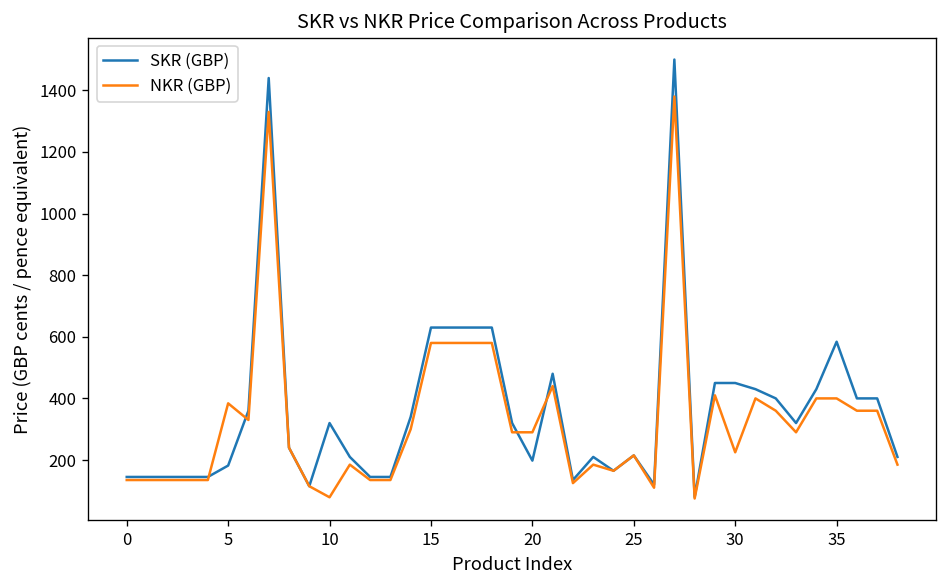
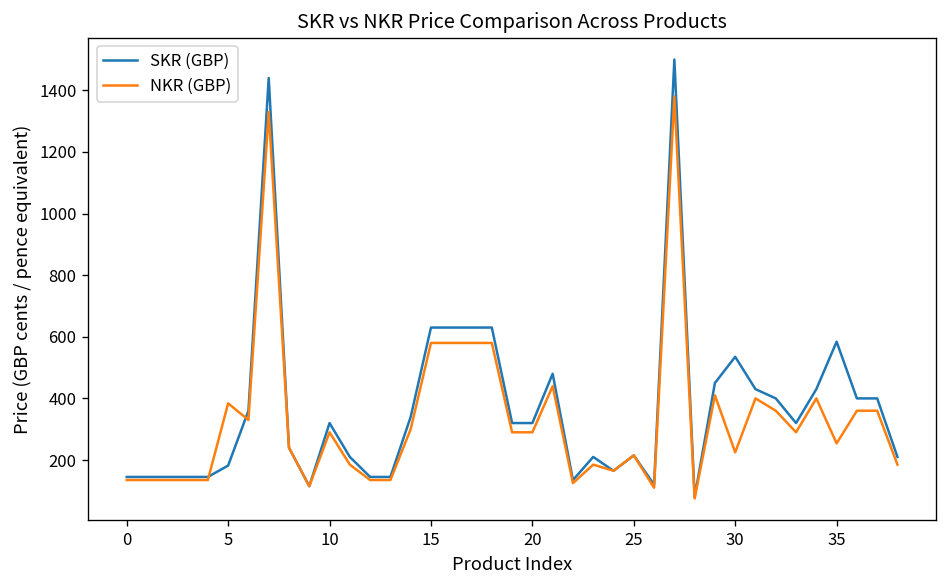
NKR (GBP), 10: 80 -> 290
SKR (GBP), 20: 200 -> 320
SKR (GBP), 30: 450 -> 540
NKR (GBP), 35: 400 -> 250
